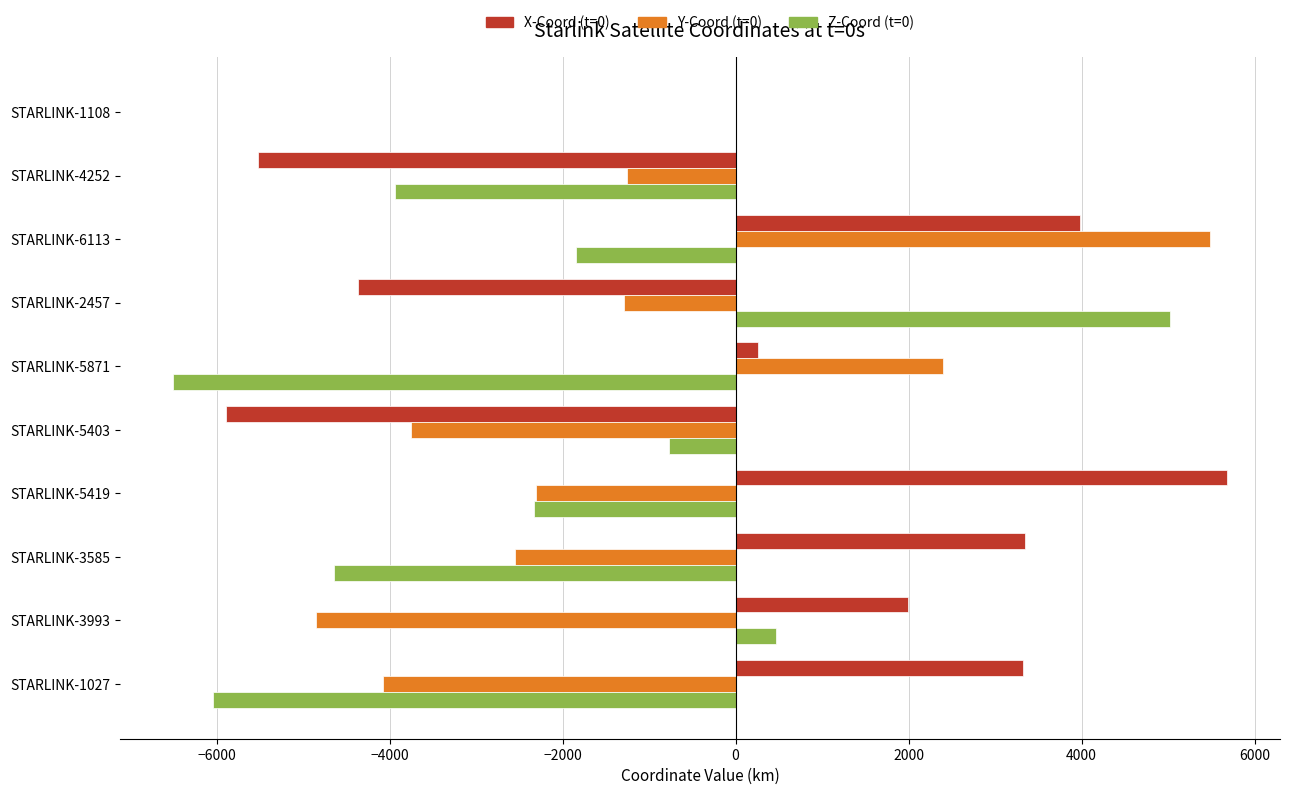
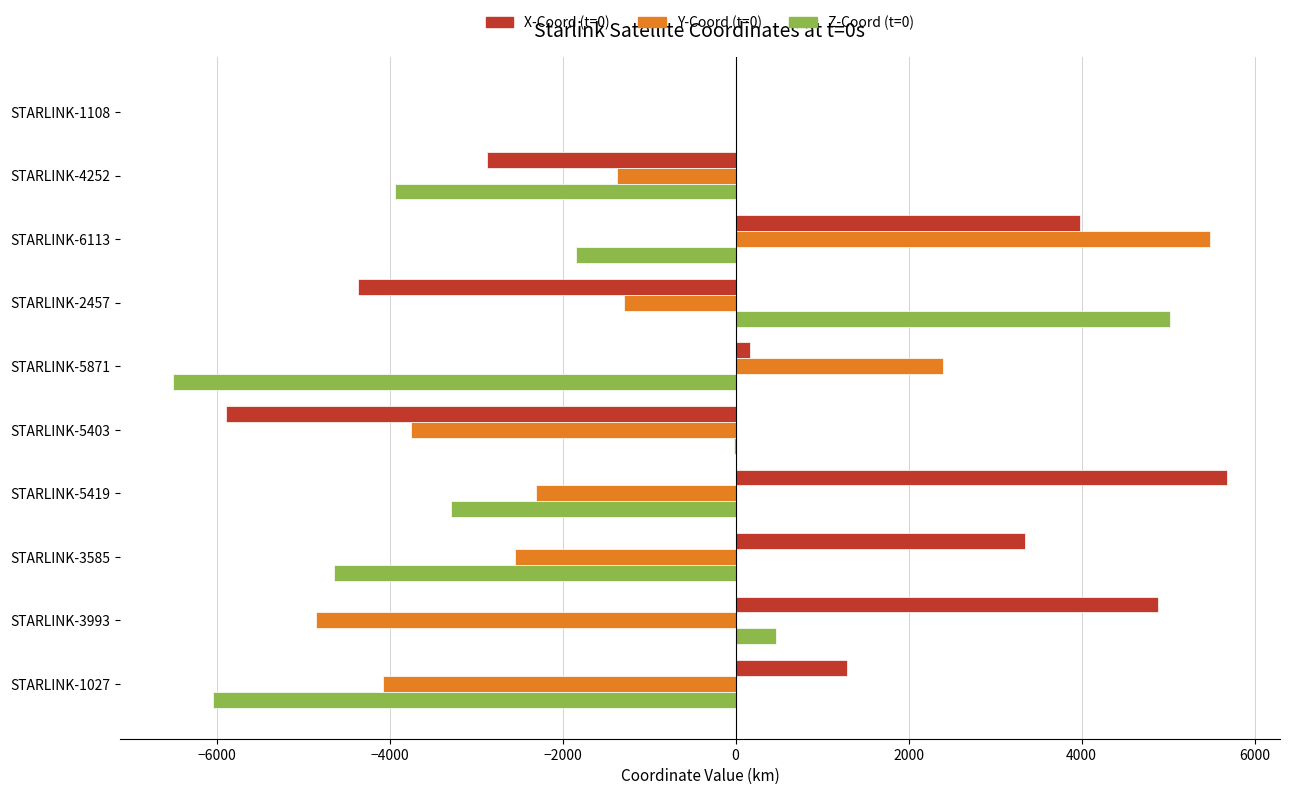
X-Coord (t=0), STARLINK-4252: -5500 -> -2900
Y-Coord (t=0), STARLINK-4252: -1300 -> -1400
X-Coord (t=0), STARLINK-5871: 300 -> 200
Z-Coord (t=0), STARLINK-5403: -800 -> 0
Z-Coord (t=0), STARLINK-5419: -2300 -> -3300
X-Coord (t=0), STARLINK-3993: 2000 -> 4900
X-Coord (t=0), STARLINK-1027: 3300 -> 1300
